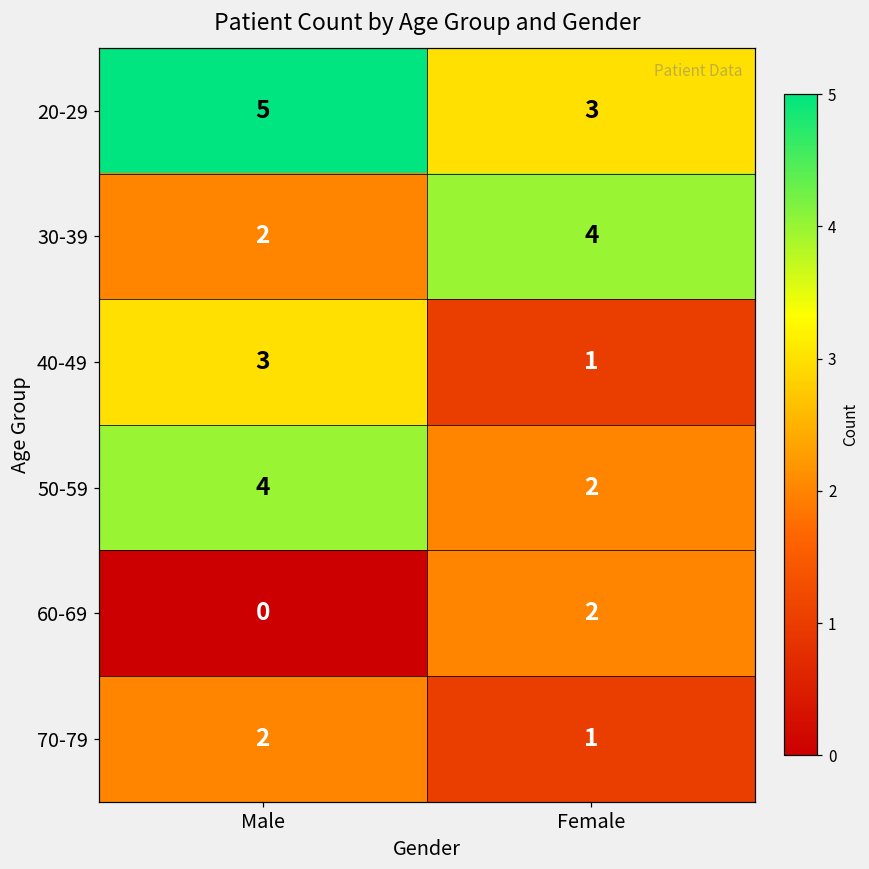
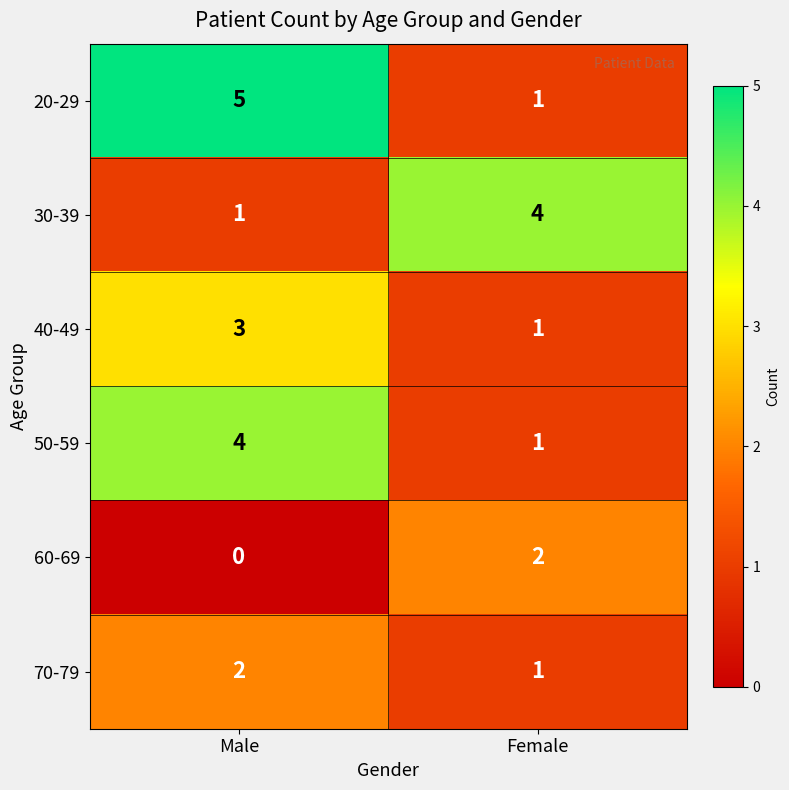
20-29, Female: 3 -> 1
30-39, Male: 2 -> 1
50-59, Female: 2 -> 1
